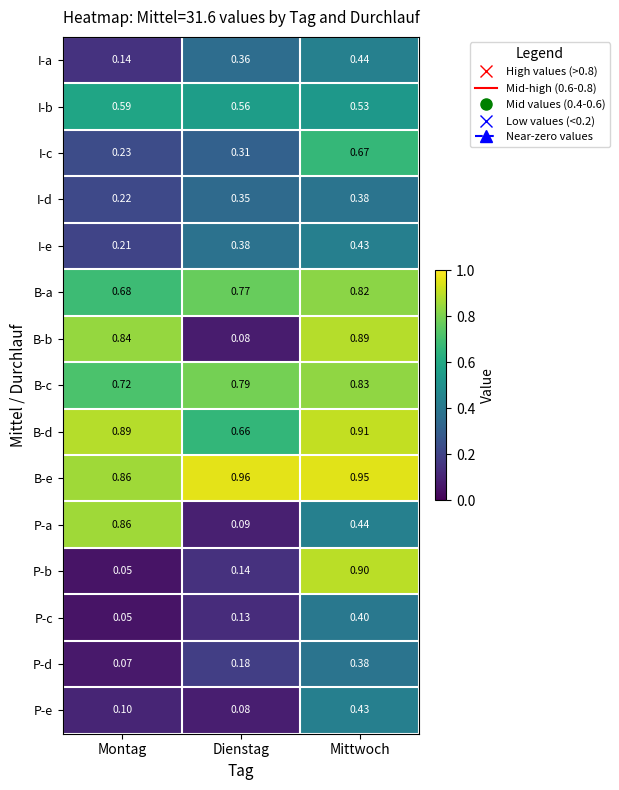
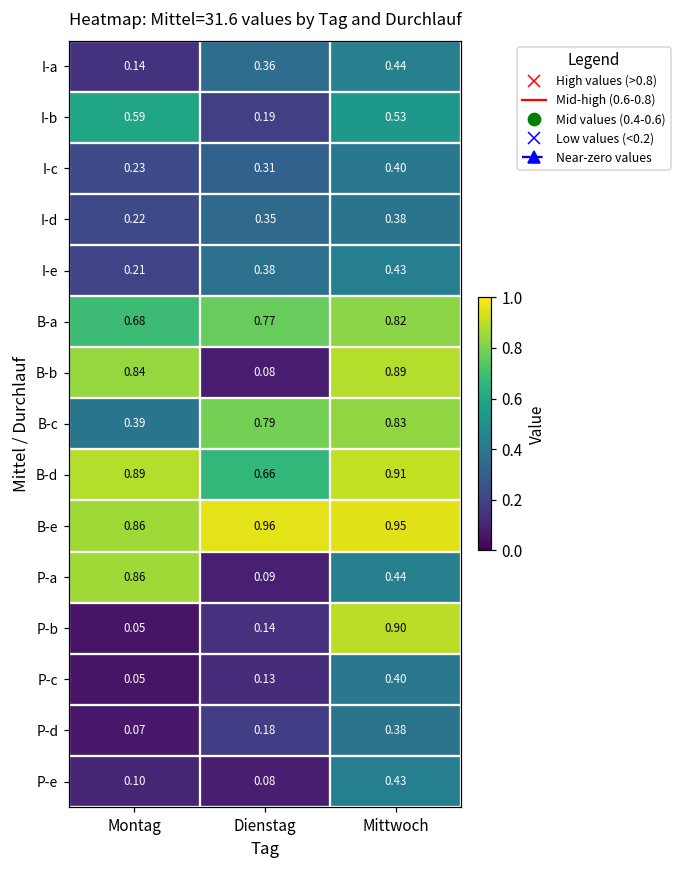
I-b, Dienstag: 0.56 -> 0.19
I-c, Mittwoch: 0.67 -> 0.40
B-c, Montag: 0.72 -> 0.39
